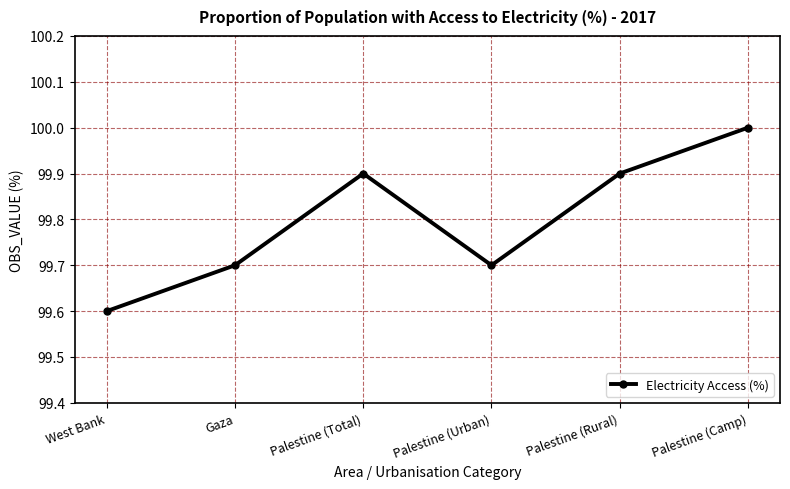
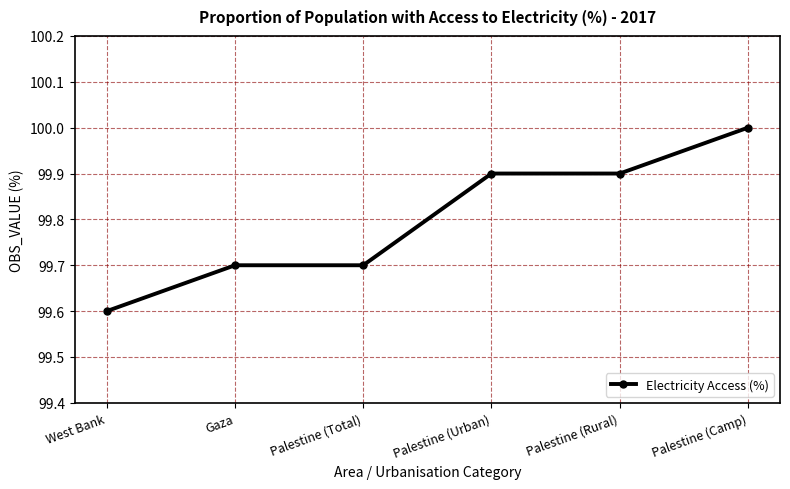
Palestine (Total): 99.9 -> 99.7
Palestine (Urban): 99.7 -> 99.9
